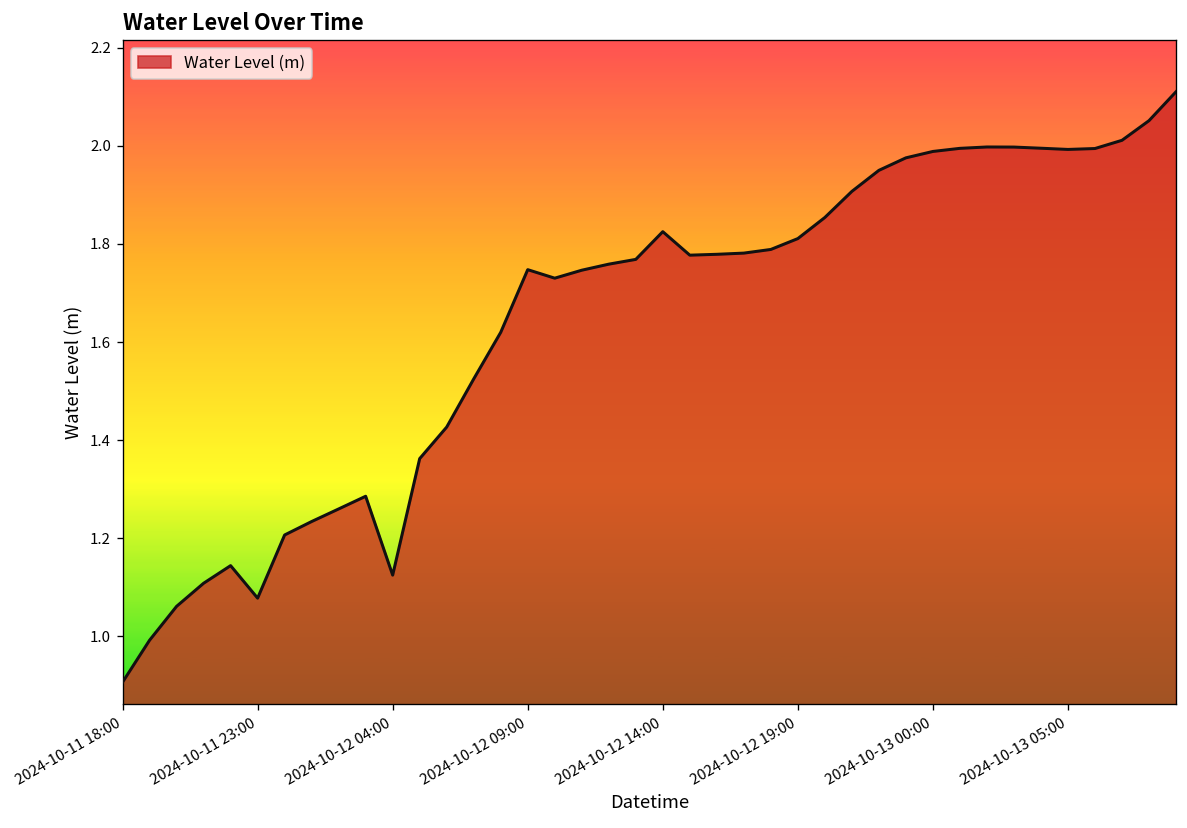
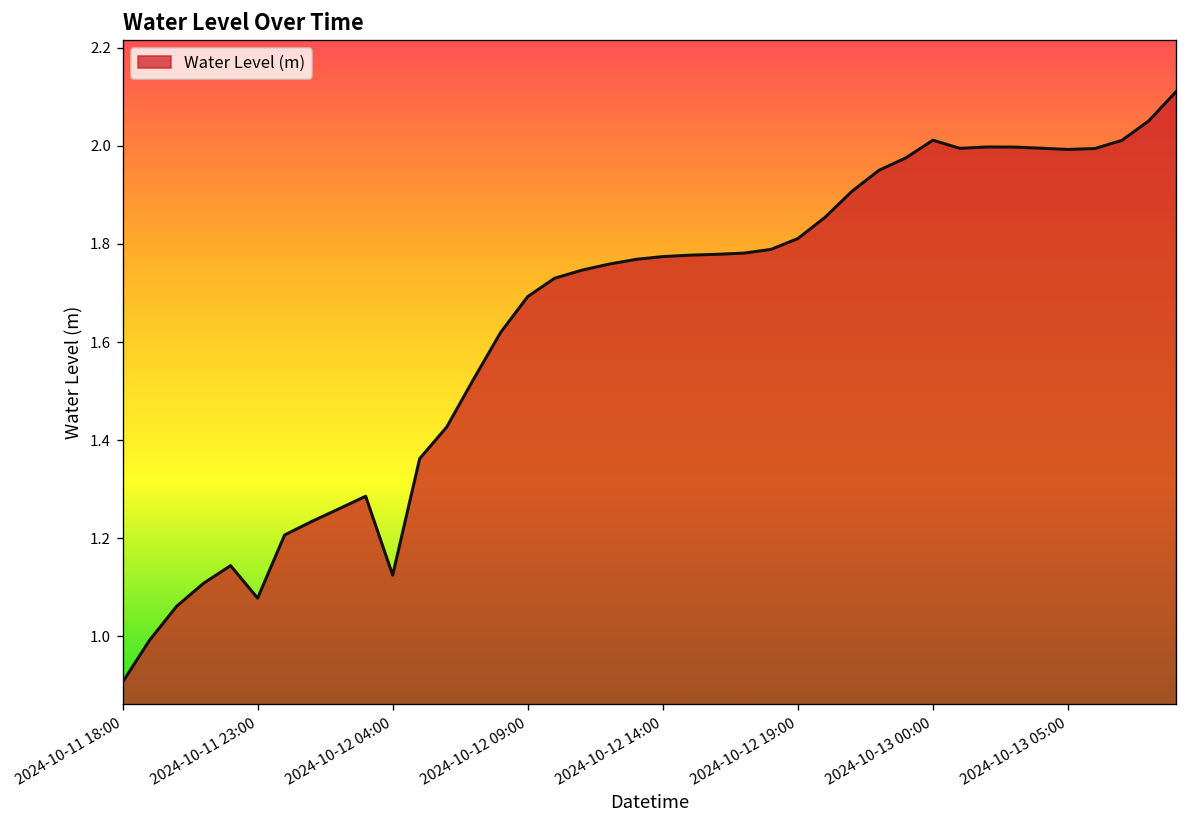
2024-10-12 09:00: 1.75 -> 1.69
2024-10-12 14:00: 1.83 -> 1.77
2024-10-13 00:00: 1.99 -> 2.01
